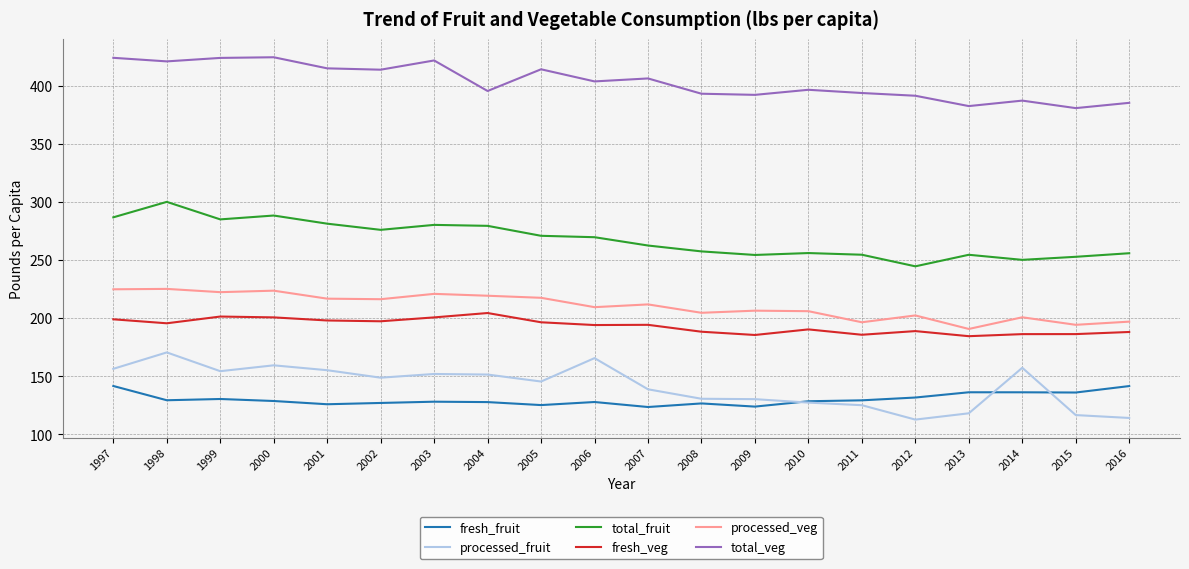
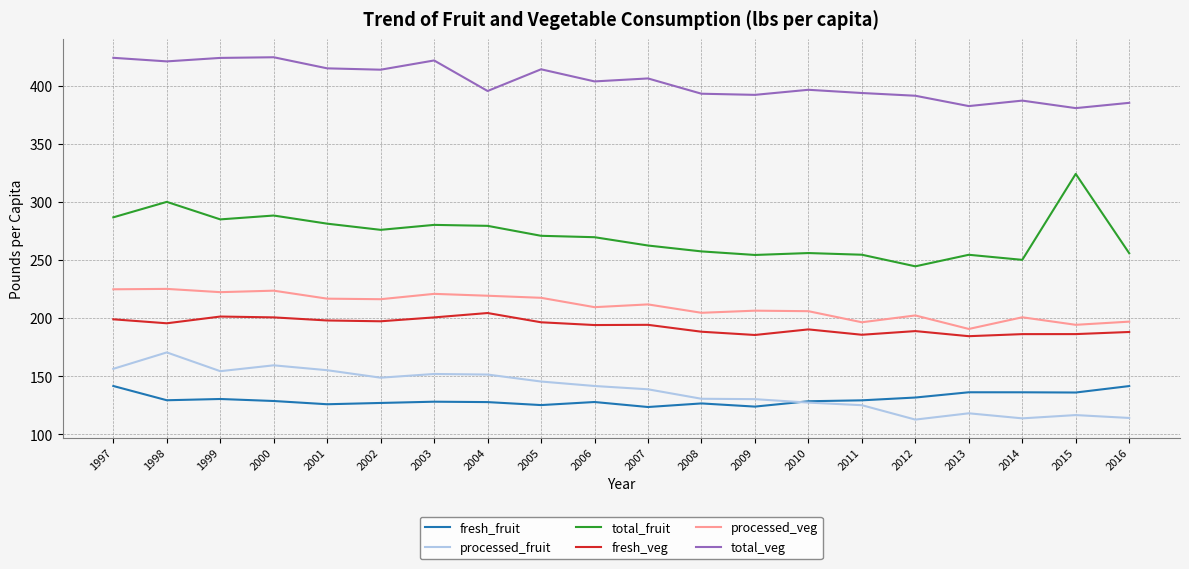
processed_fruit, 2006: 166 -> 142
processed_fruit, 2014: 157 -> 114
total_fruit, 2015: 253 -> 324
